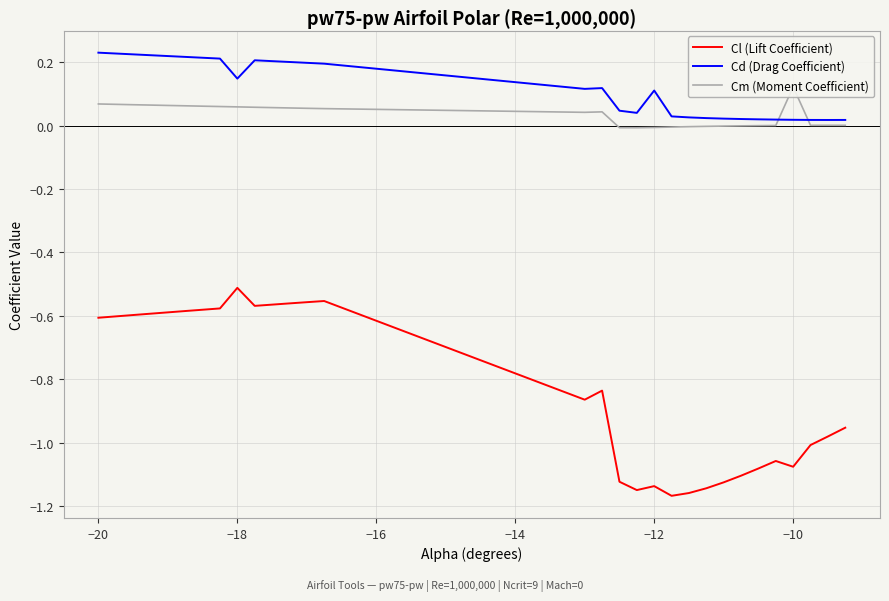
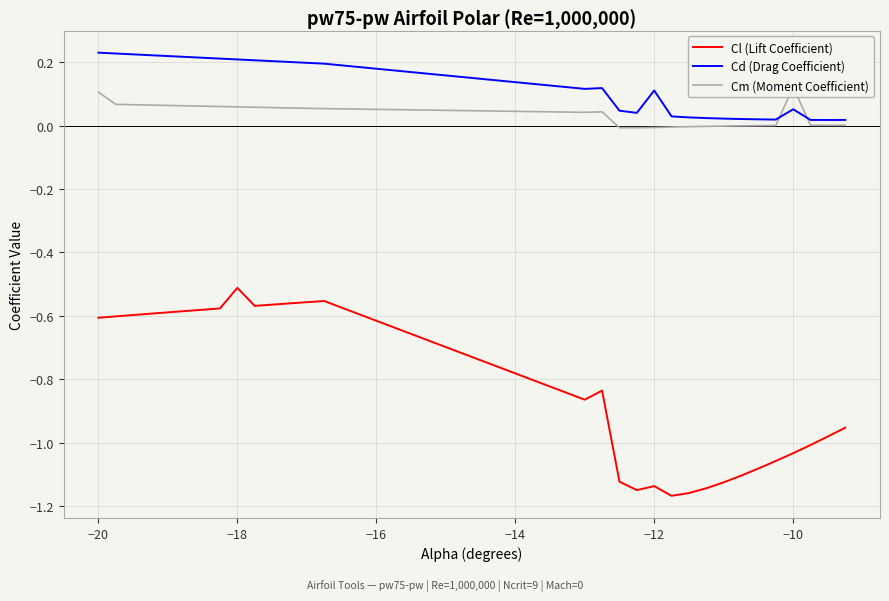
Cm (Moment Coefficient), −20: 0.07 -> 0.11
Cd (Drag Coefficient), −18: 0.15 -> 0.21
Cl (Lift Coefficient), −10: -1.08 -> -1.03
Cd (Drag Coefficient), −10: 0.02 -> 0.05
